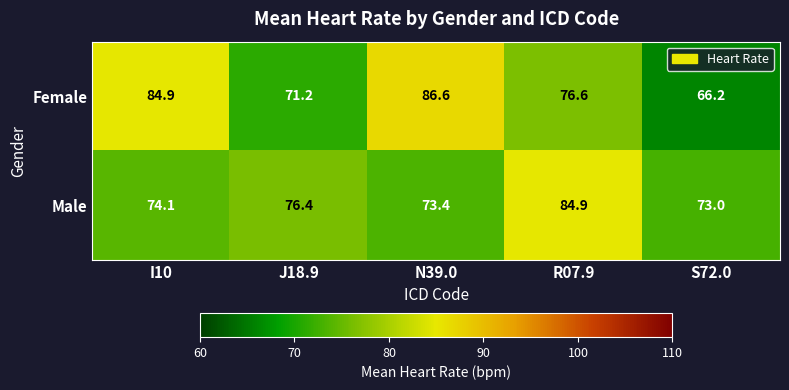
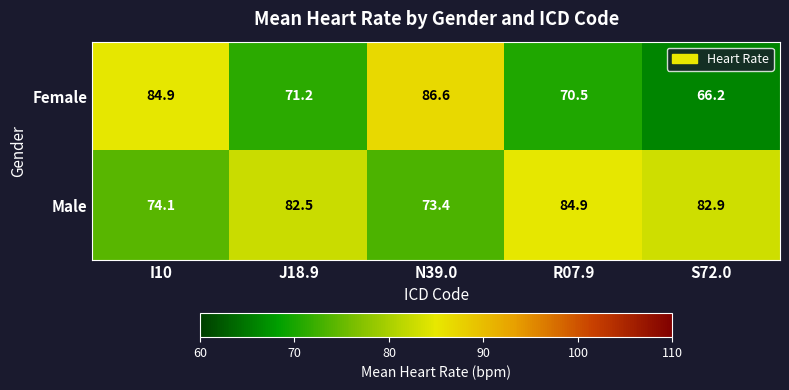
Female, R07.9: 76.6 -> 70.5
Male, J18.9: 76.4 -> 82.5
Male, S72.0: 73.0 -> 82.9
